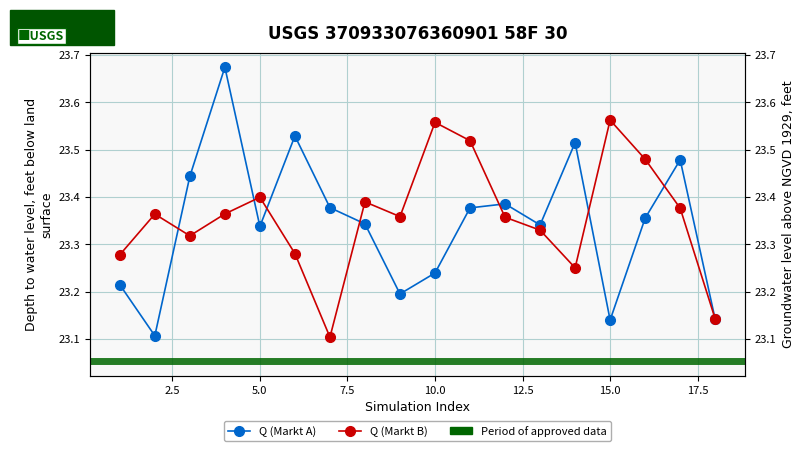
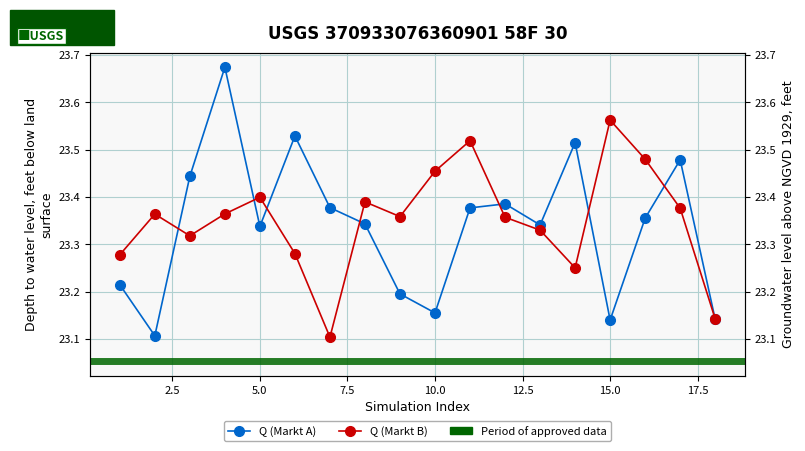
Q (Markt A), 10.0: 23.24 -> 23.16
Q (Markt B), 10.0: 23.56 -> 23.45
